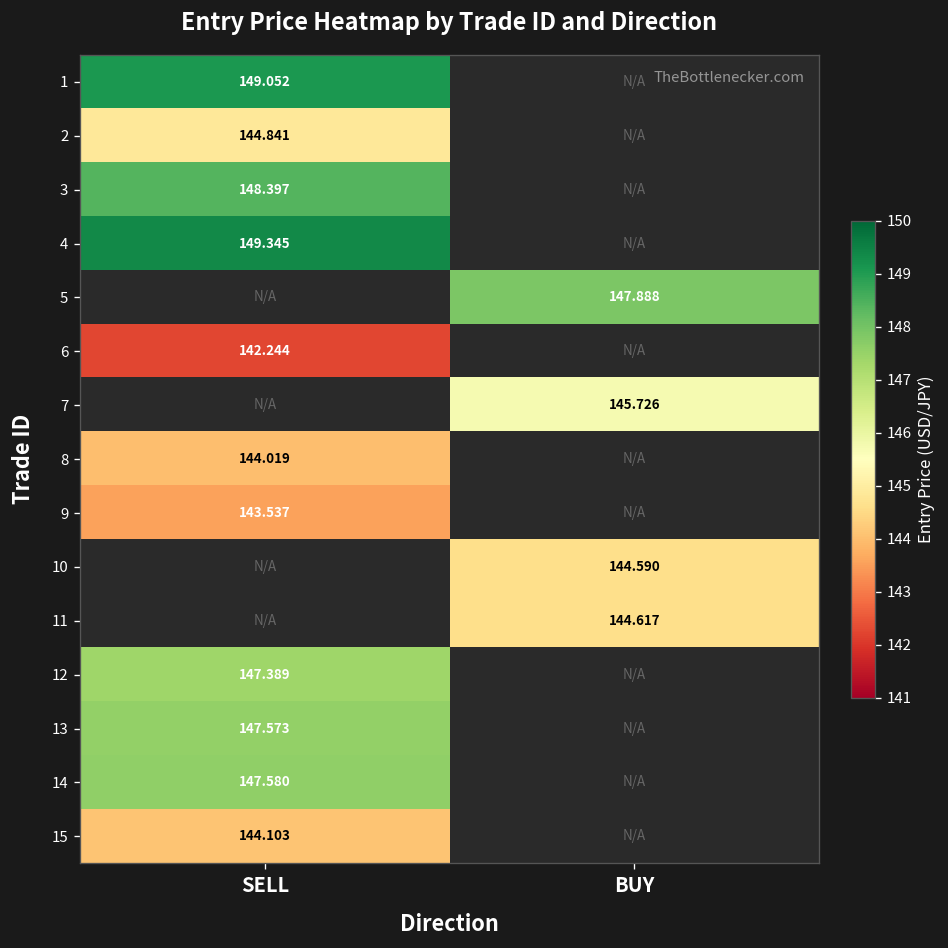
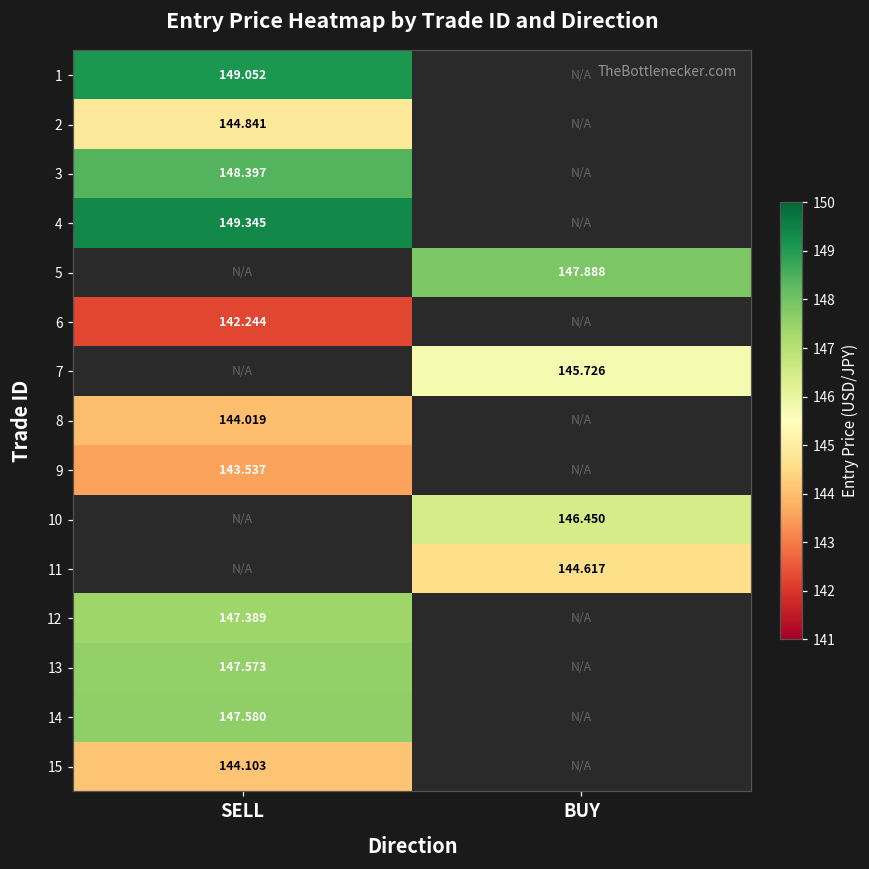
10, BUY: 144.590 -> 146.450
